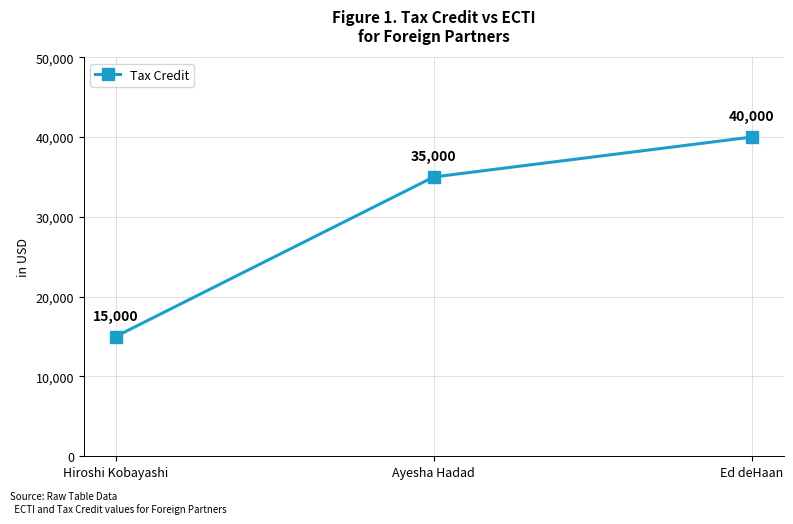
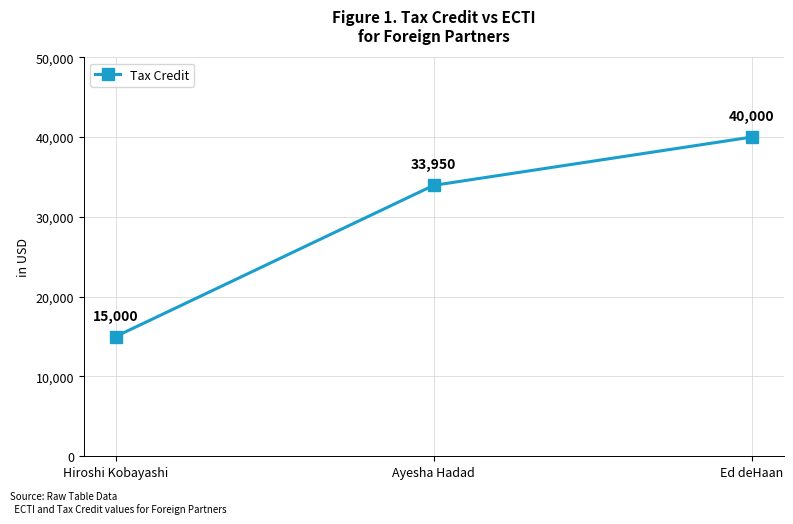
Ayesha Hadad: 35,000 -> 33,950
